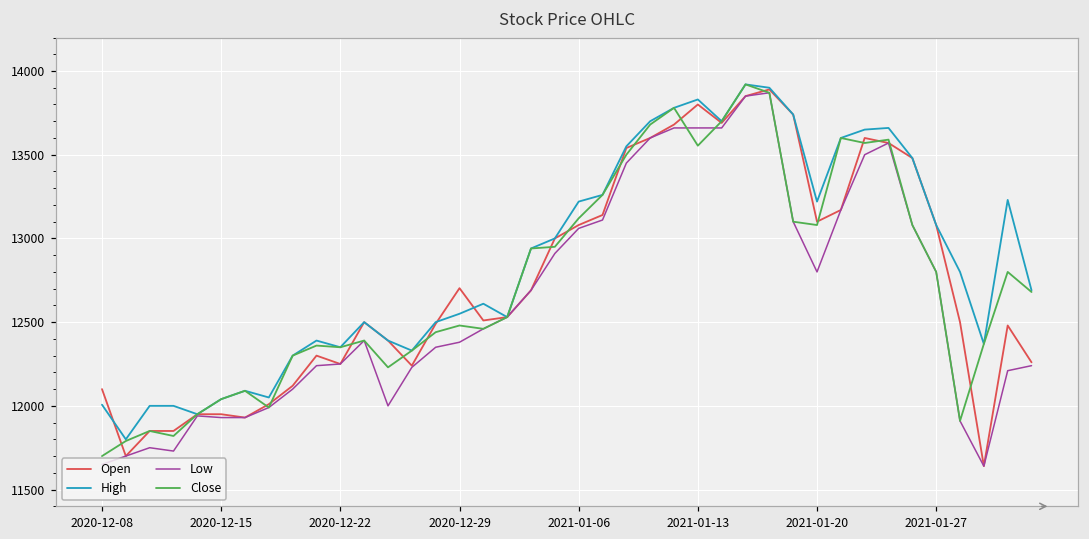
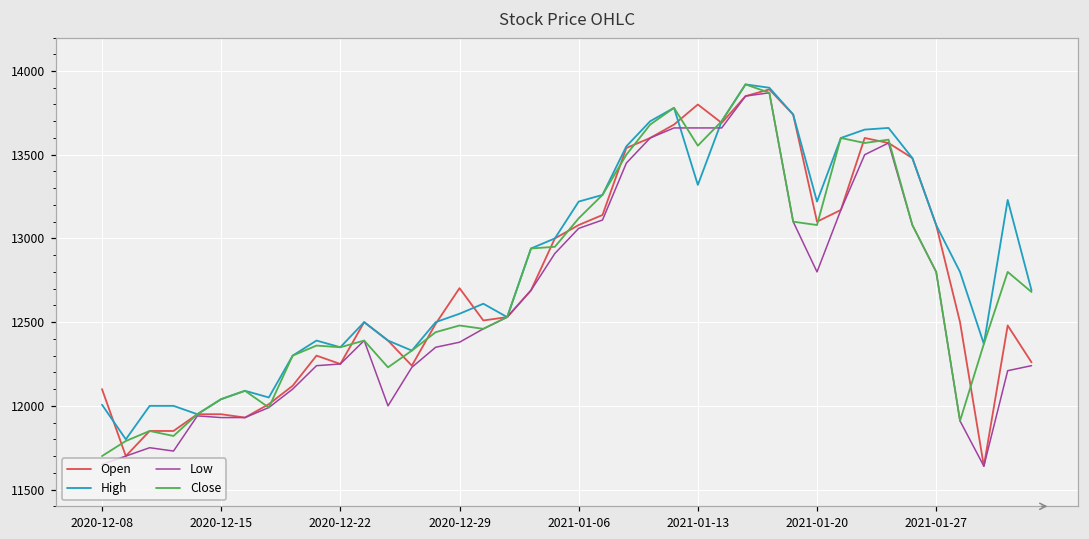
High, 2021-01-13: 13830 -> 13320
